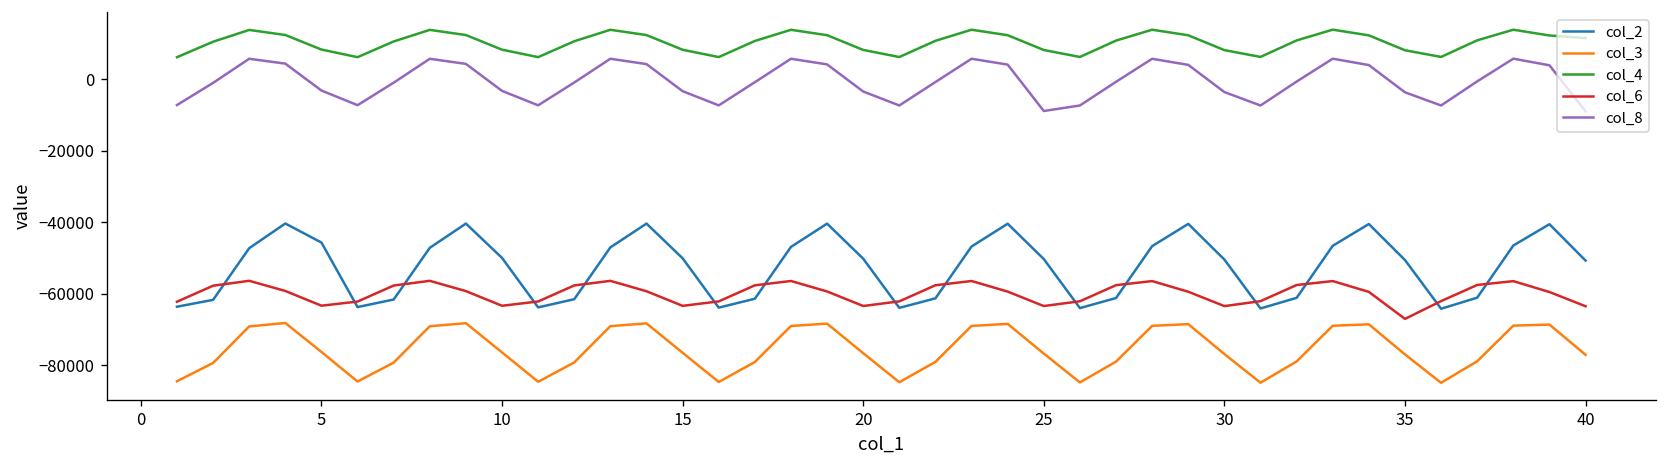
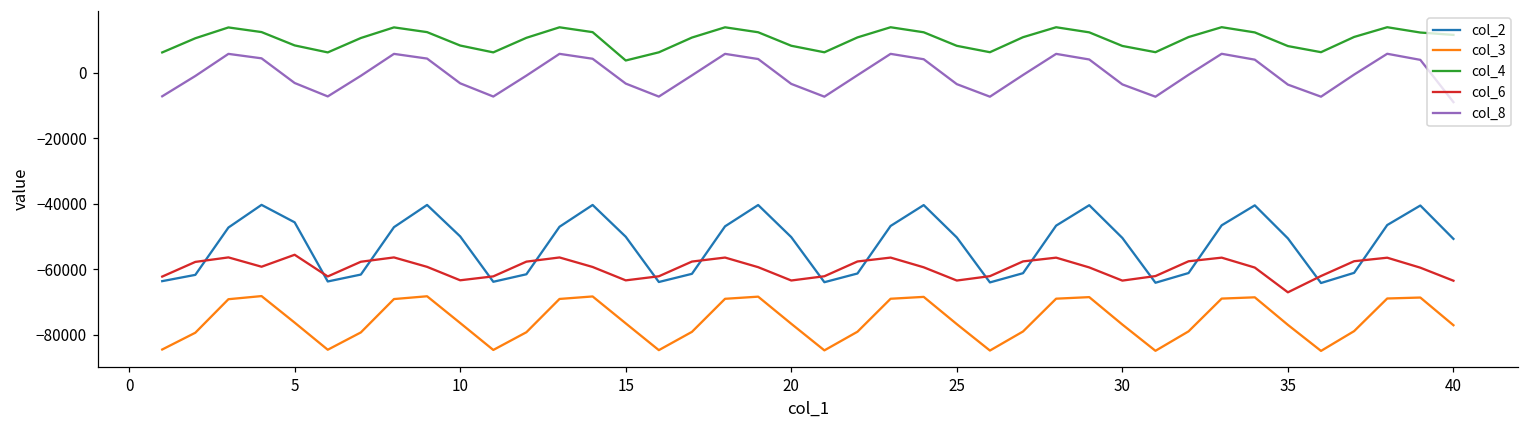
col_6, 5: -63000 -> -56000
col_4, 15: 8000 -> 4000
col_8, 25: -9000 -> -3000
